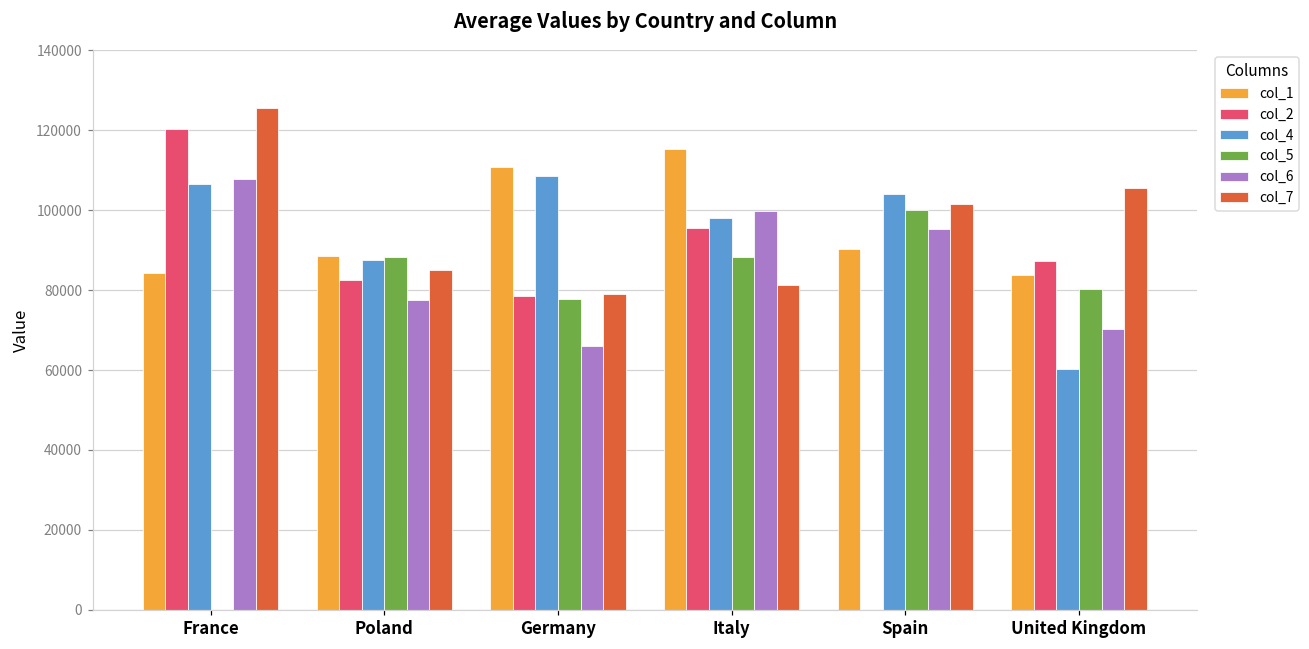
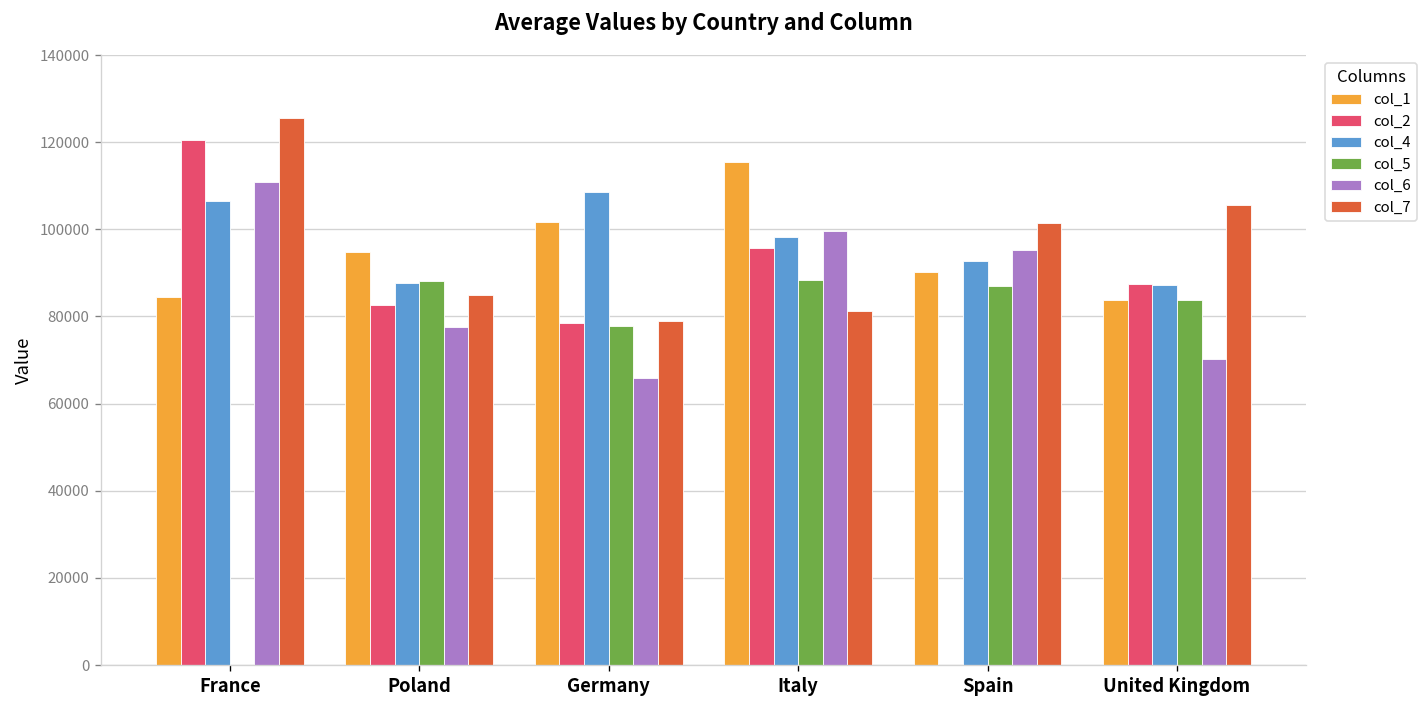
col_6, France: 108000 -> 111000
col_1, Poland: 89000 -> 95000
col_1, Germany: 111000 -> 102000
col_4, Spain: 104000 -> 93000
col_5, Spain: 100000 -> 87000
col_4, United Kingdom: 60000 -> 87000
col_5, United Kingdom: 80000 -> 84000
